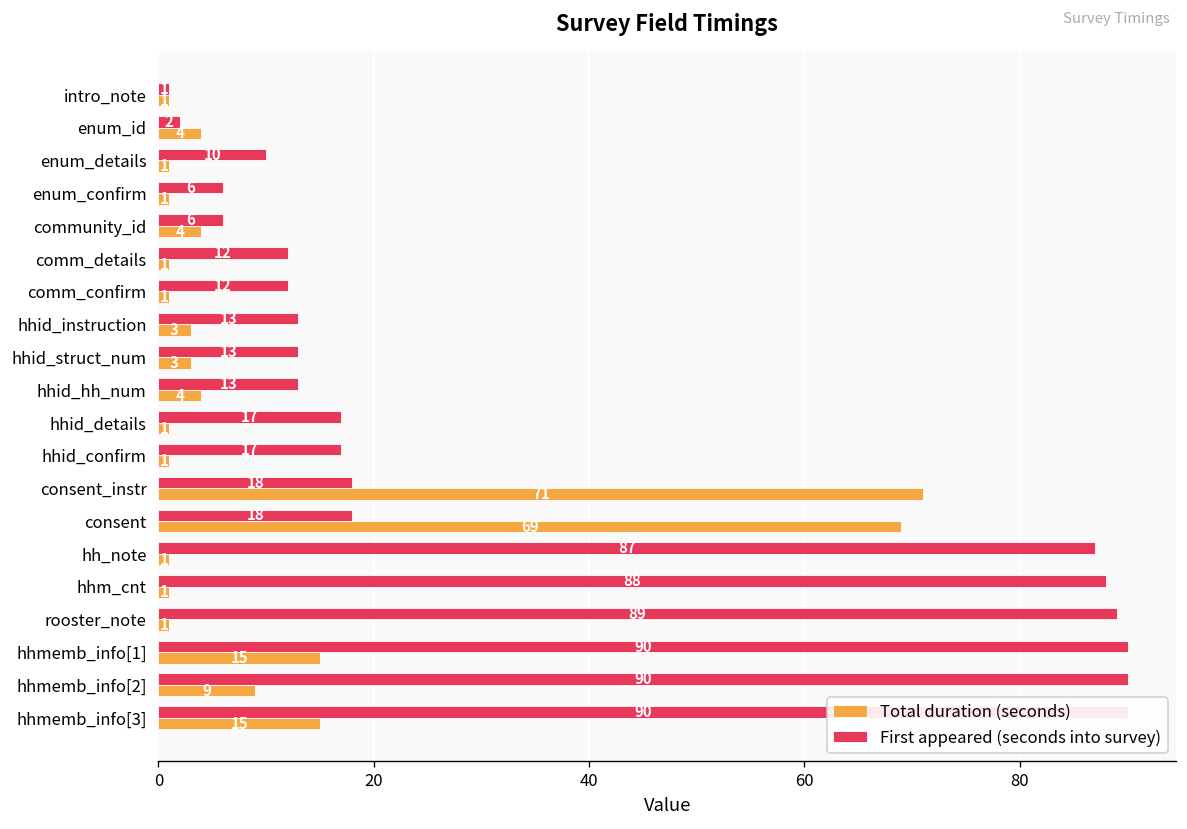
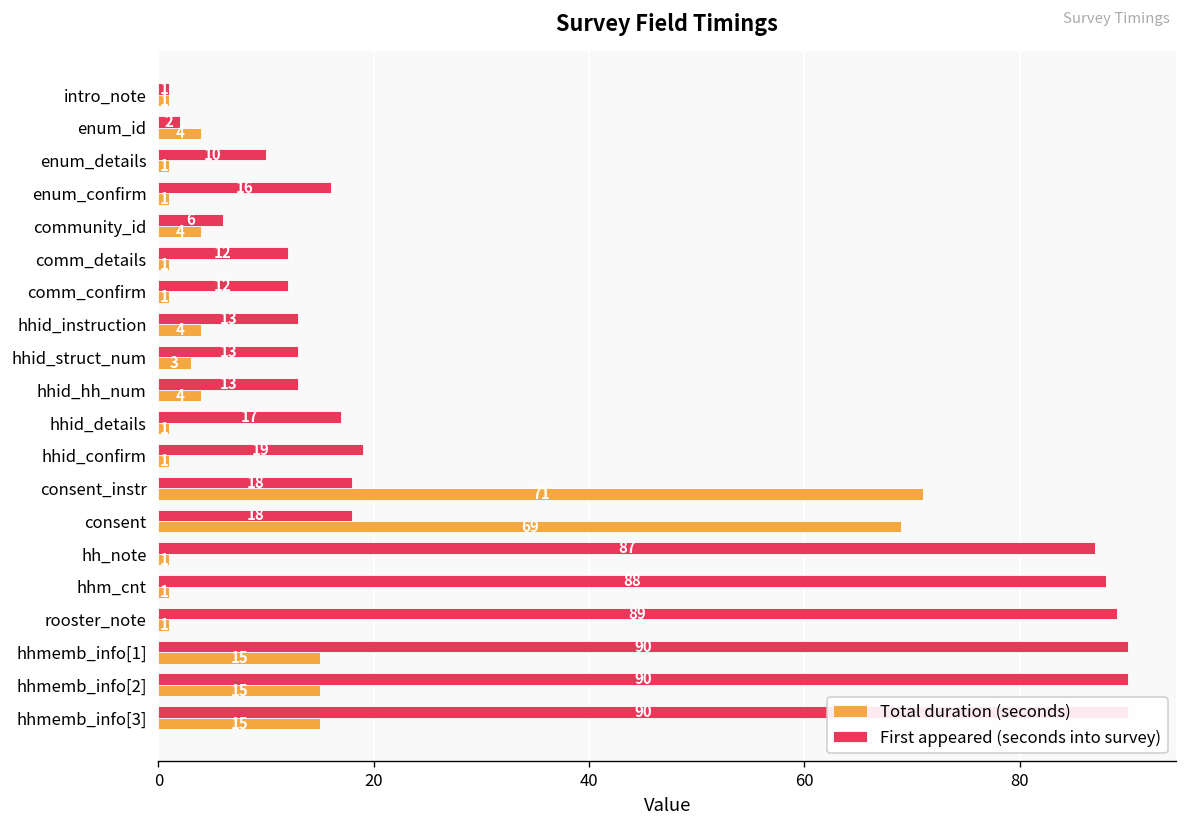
First appeared (seconds into survey), enum_confirm: 6 -> 16
Total duration (seconds), hhid_instruction: 3 -> 4
First appeared (seconds into survey), hhid_confirm: 17 -> 19
Total duration (seconds), hhmemb_info[2]: 9 -> 15
